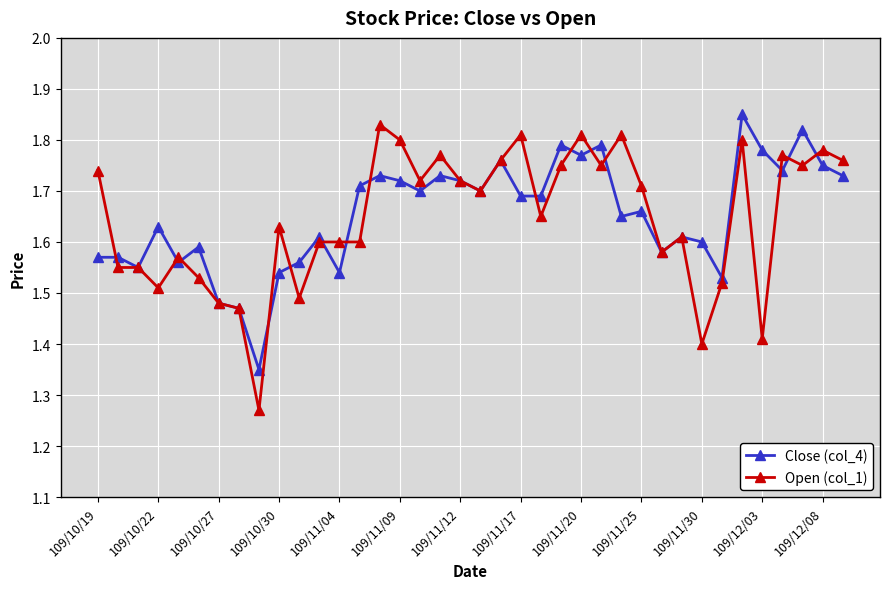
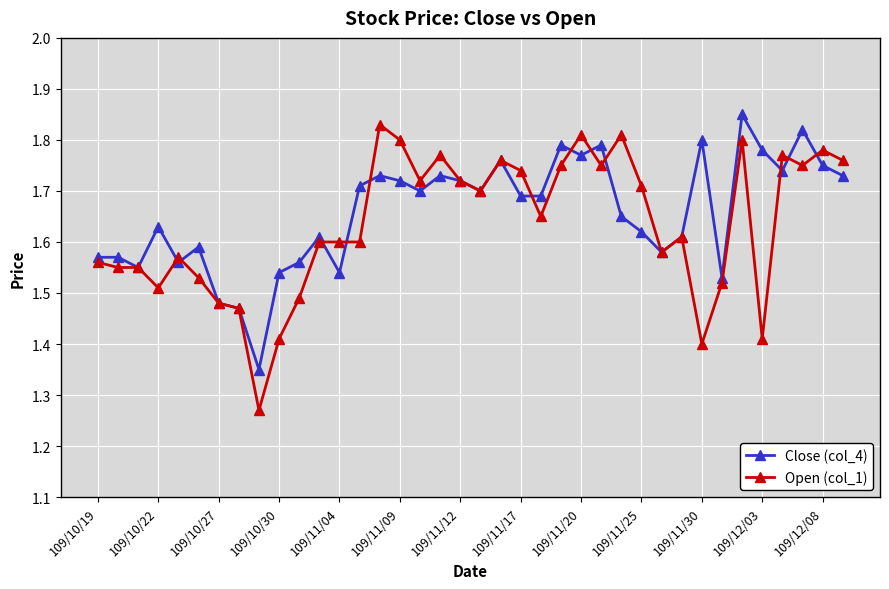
Open (col_1), 109/10/19: 1.74 -> 1.56
Open (col_1), 109/10/30: 1.63 -> 1.41
Open (col_1), 109/11/17: 1.81 -> 1.74
Close (col_4), 109/11/25: 1.66 -> 1.62
Close (col_4), 109/11/30: 1.6 -> 1.8
